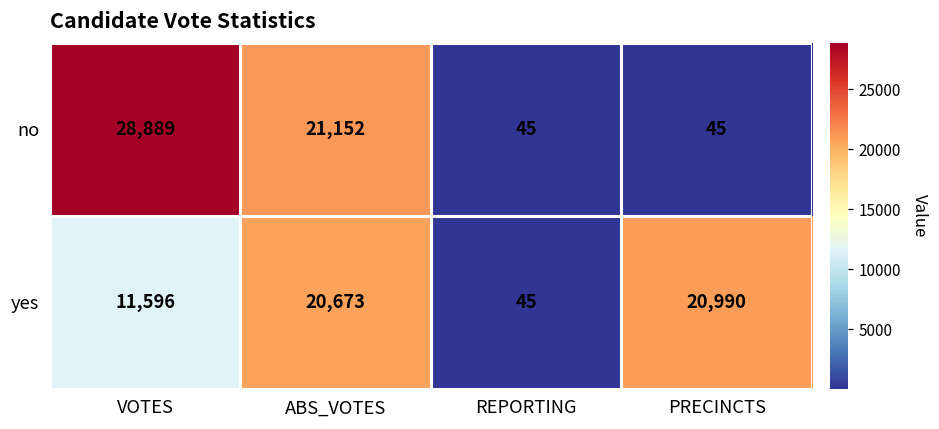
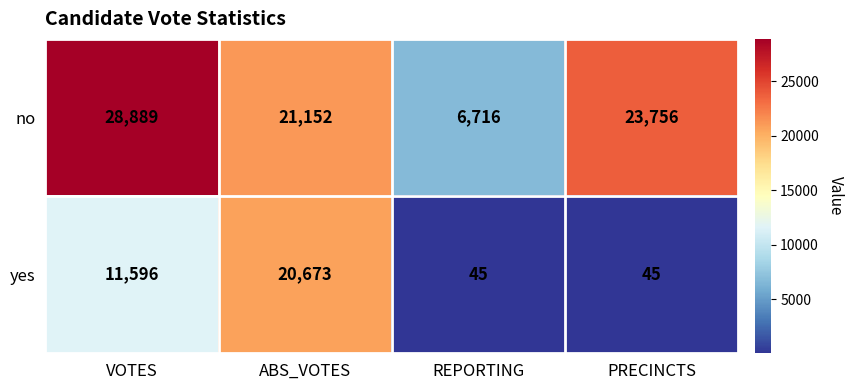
no, REPORTING: 45 -> 6,716
no, PRECINCTS: 45 -> 23,756
yes, PRECINCTS: 20,990 -> 45
